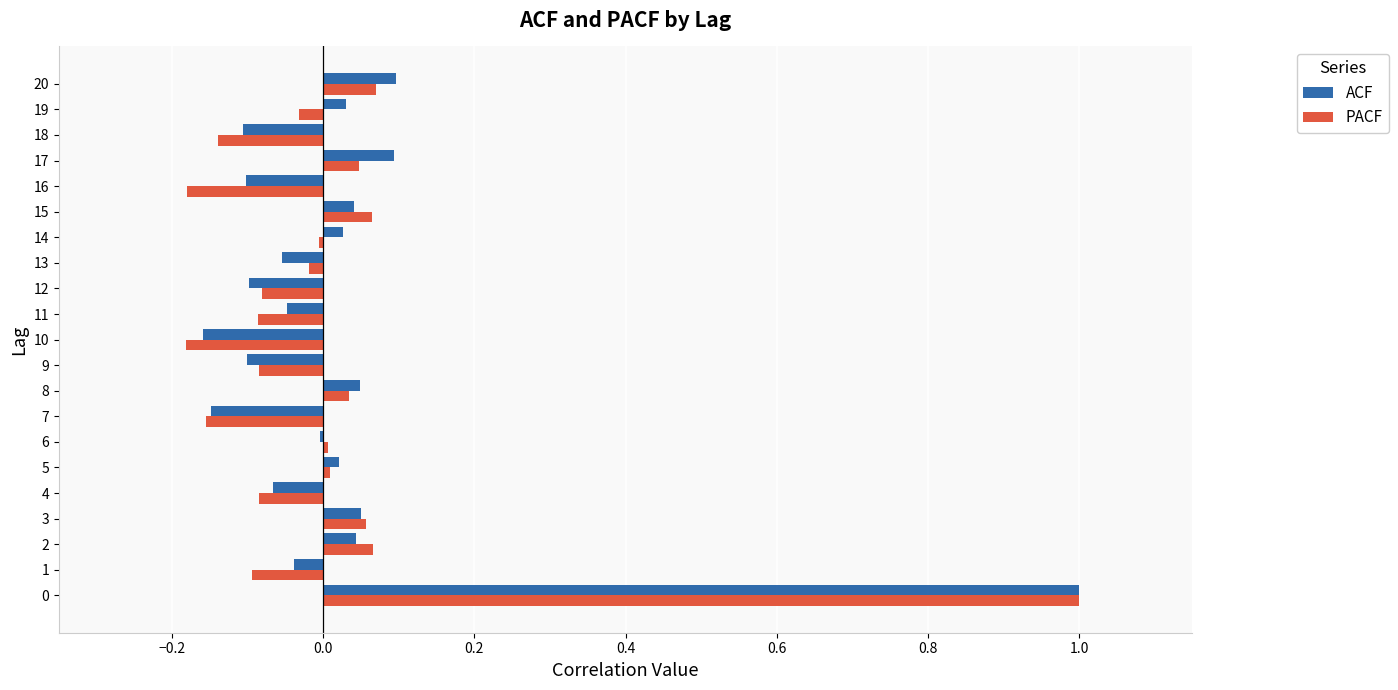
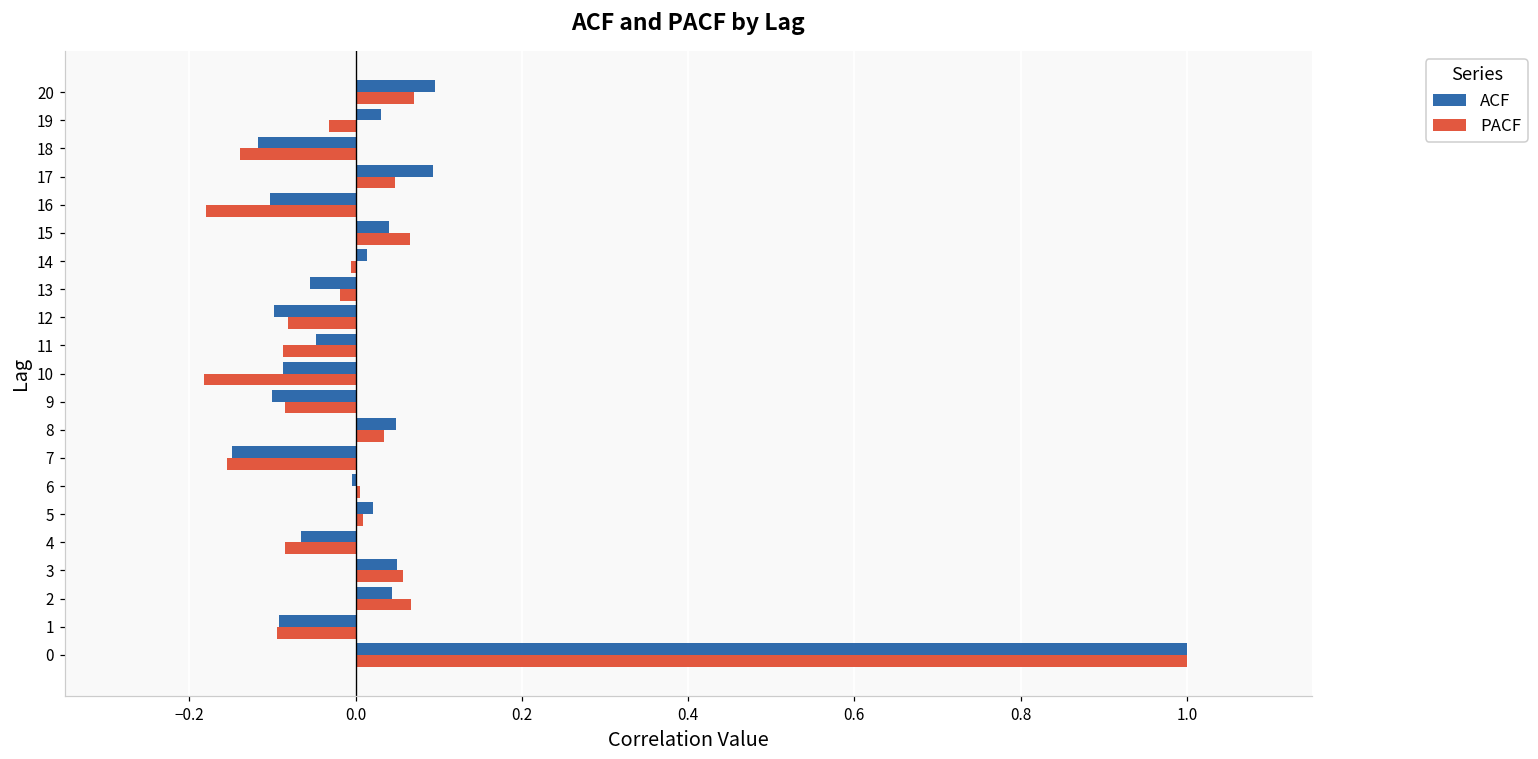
ACF, 18: -0.11 -> -0.12
ACF, 14: 0.03 -> 0.01
ACF, 10: -0.16 -> -0.09
ACF, 1: -0.04 -> -0.09
